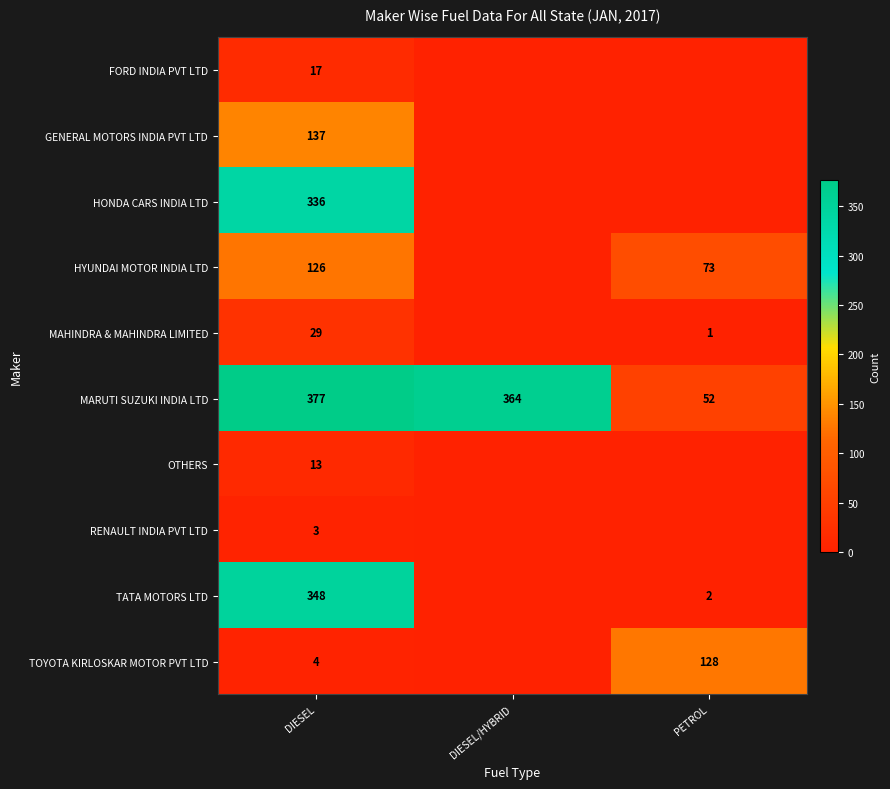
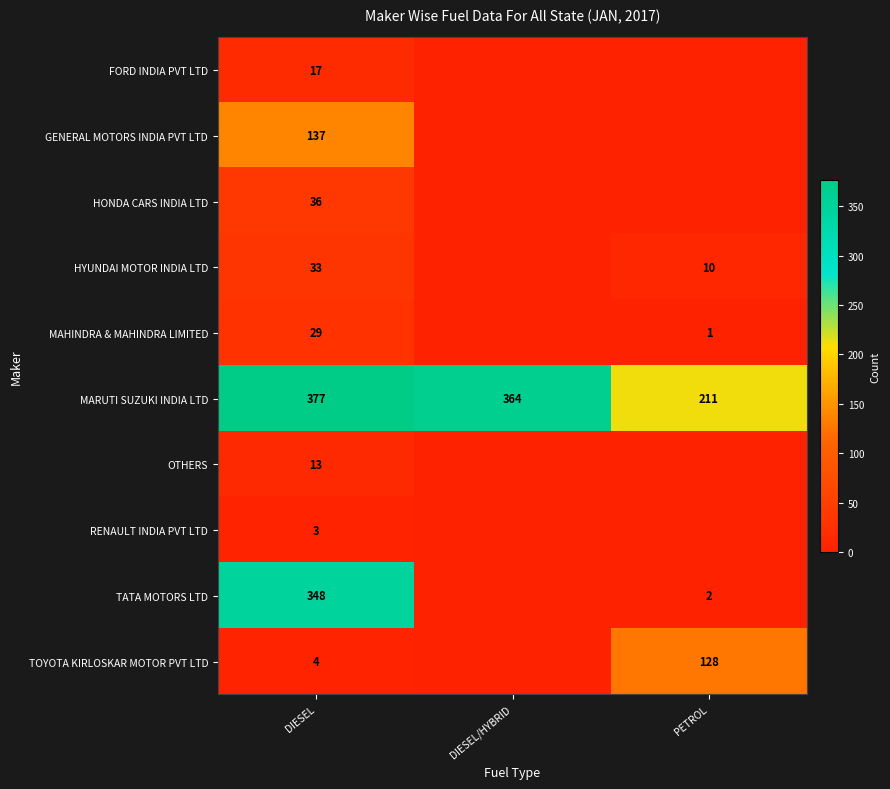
HONDA CARS INDIA LTD, DIESEL: 336 -> 36
HYUNDAI MOTOR INDIA LTD, DIESEL: 126 -> 33
HYUNDAI MOTOR INDIA LTD, PETROL: 73 -> 10
MARUTI SUZUKI INDIA LTD, PETROL: 52 -> 211
